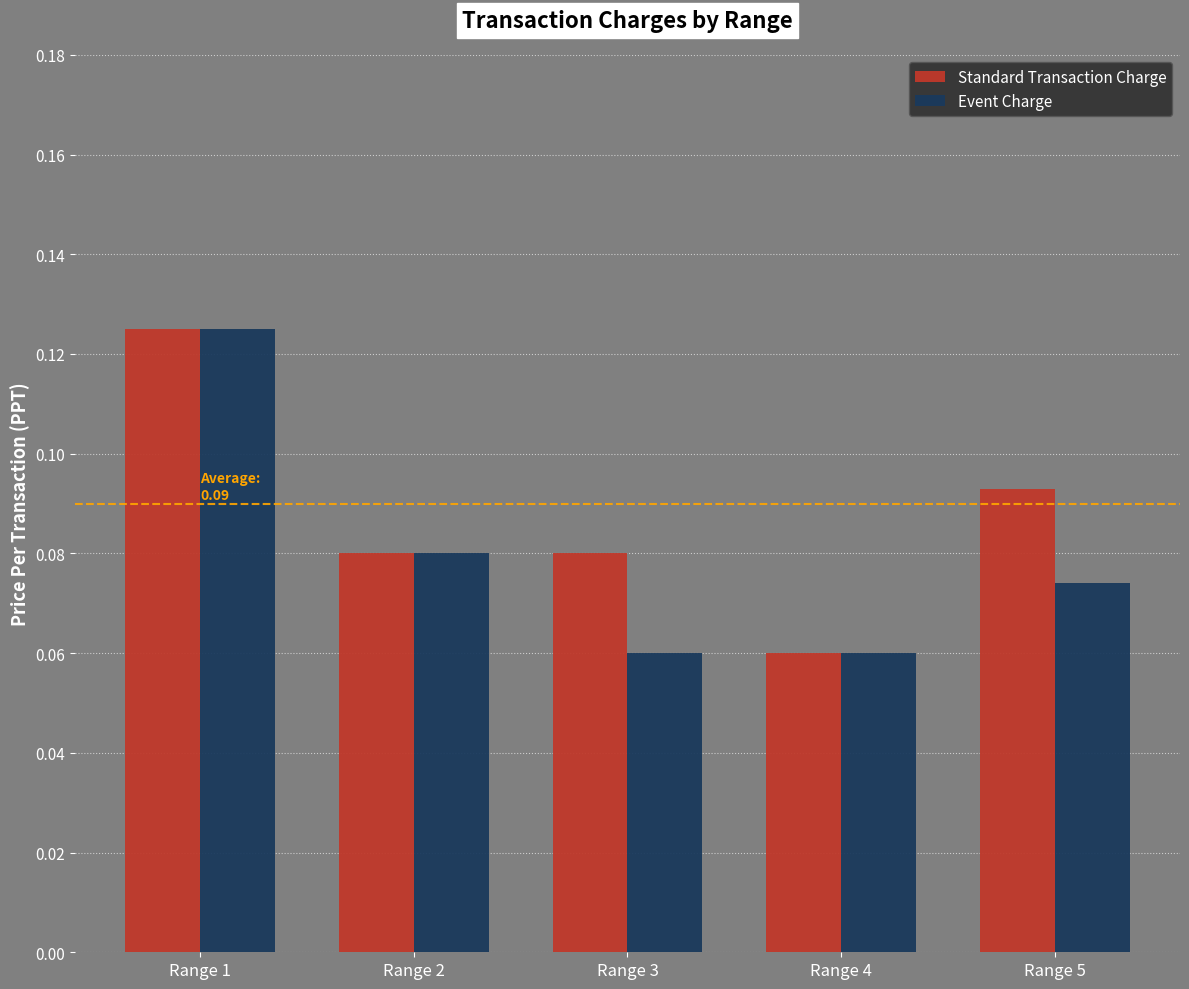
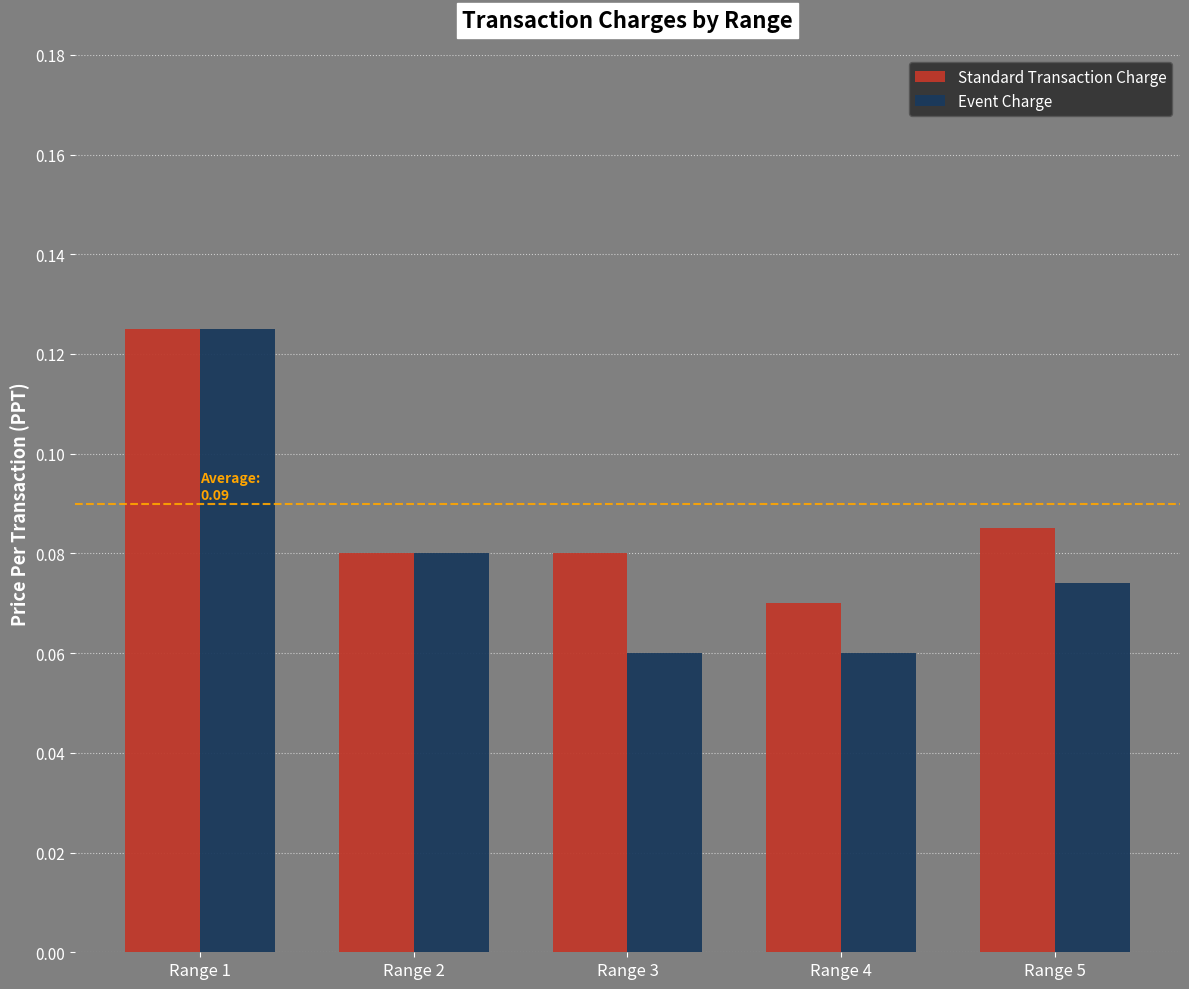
Standard Transaction Charge, Range 4: 0.06 -> 0.07
Standard Transaction Charge, Range 5: 0.093 -> 0.085
